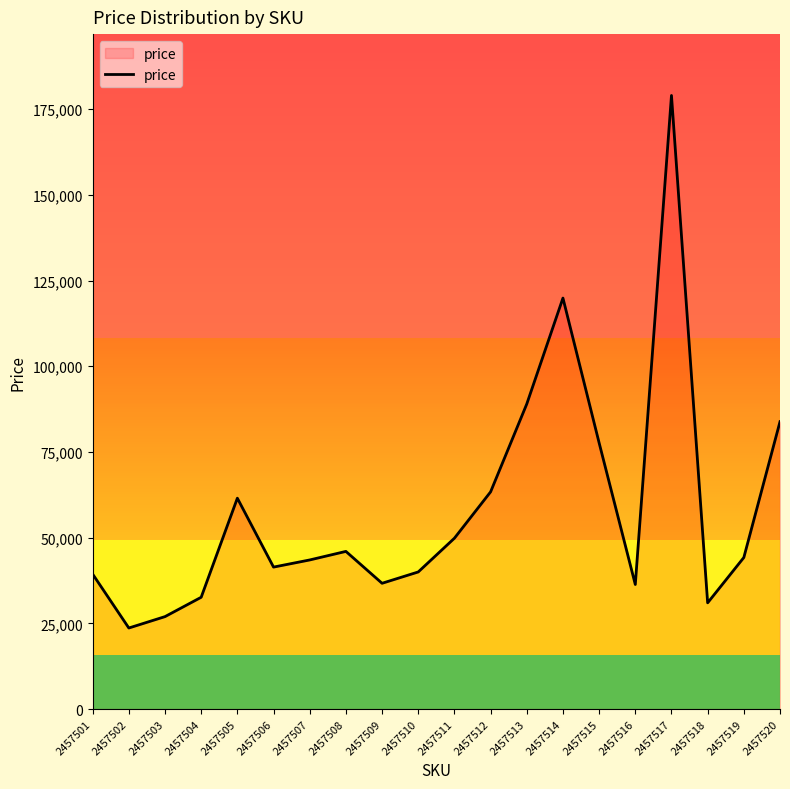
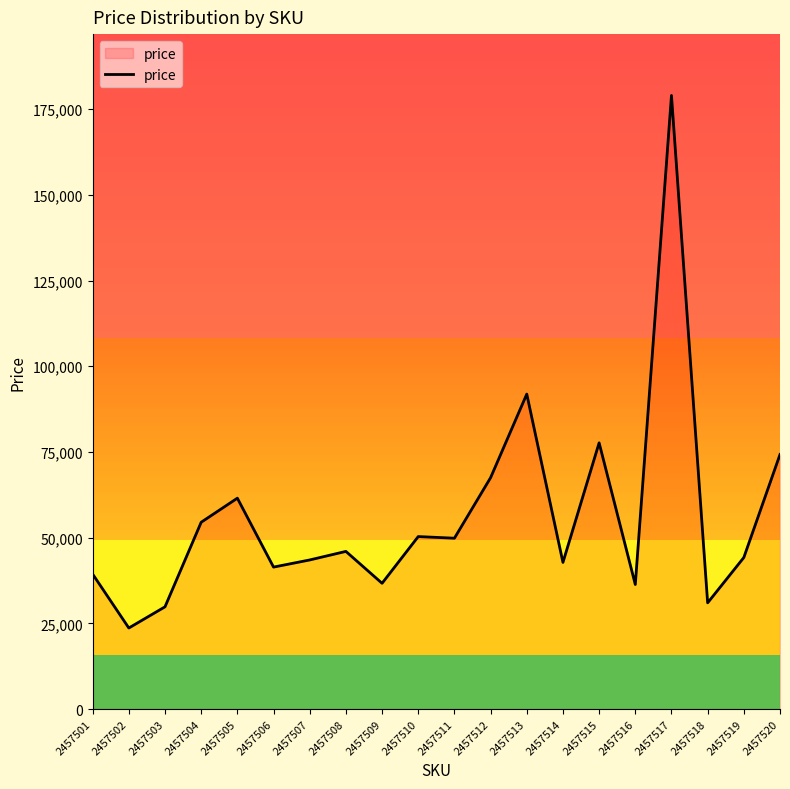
2457503: 27,000 -> 30,000
2457504: 33,000 -> 55,000
2457510: 40,000 -> 50,000
2457512: 63,000 -> 68,000
2457513: 89,000 -> 92,000
2457514: 120,000 -> 43,000
2457520: 84,000 -> 74,000
